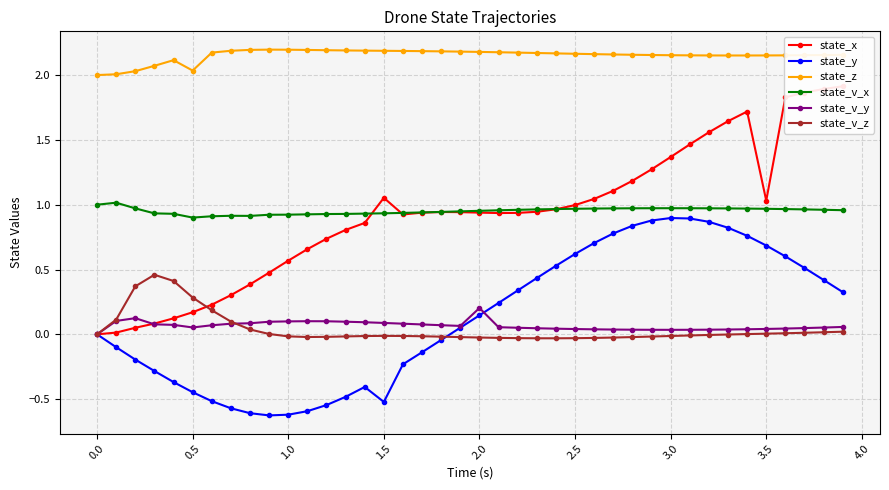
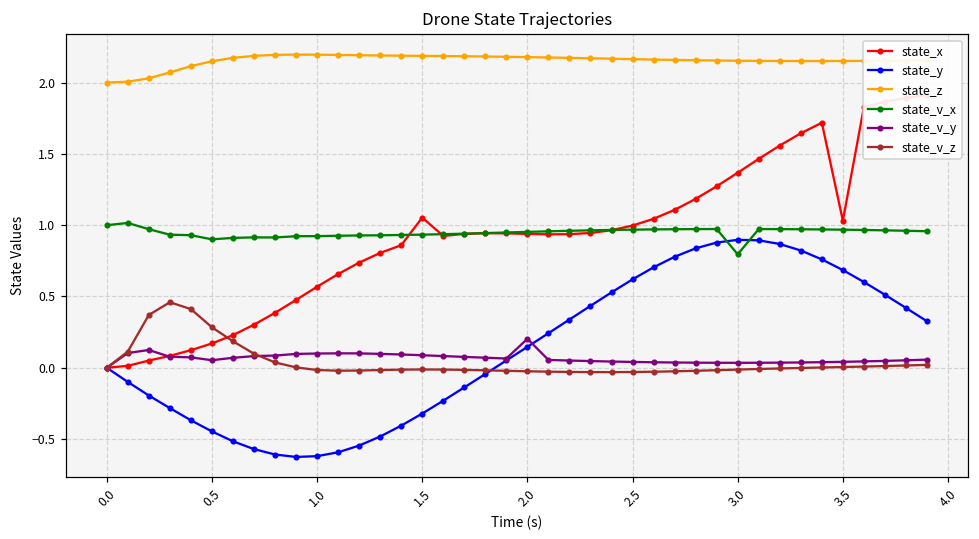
state_z, 0.5: 2.03 -> 2.15
state_y, 1.5: -0.52 -> -0.32
state_v_x, 3.0: 0.97 -> 0.80
